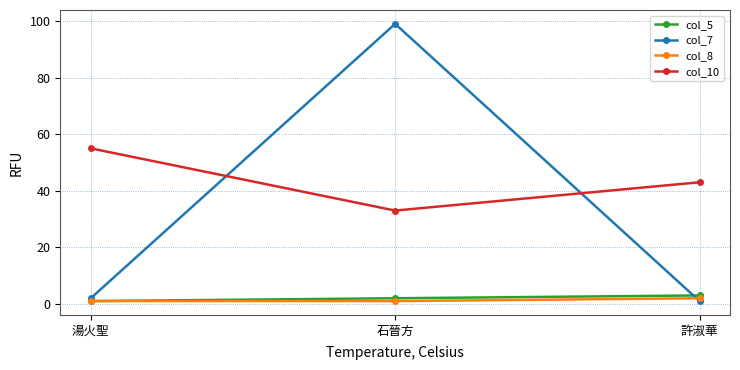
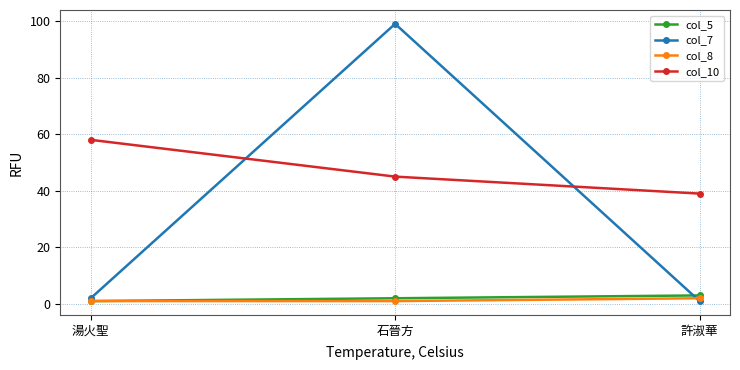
col_10, 湯火聖: 55 -> 58
col_10, 石晉方: 33 -> 45
col_10, 許淑華: 43 -> 39
